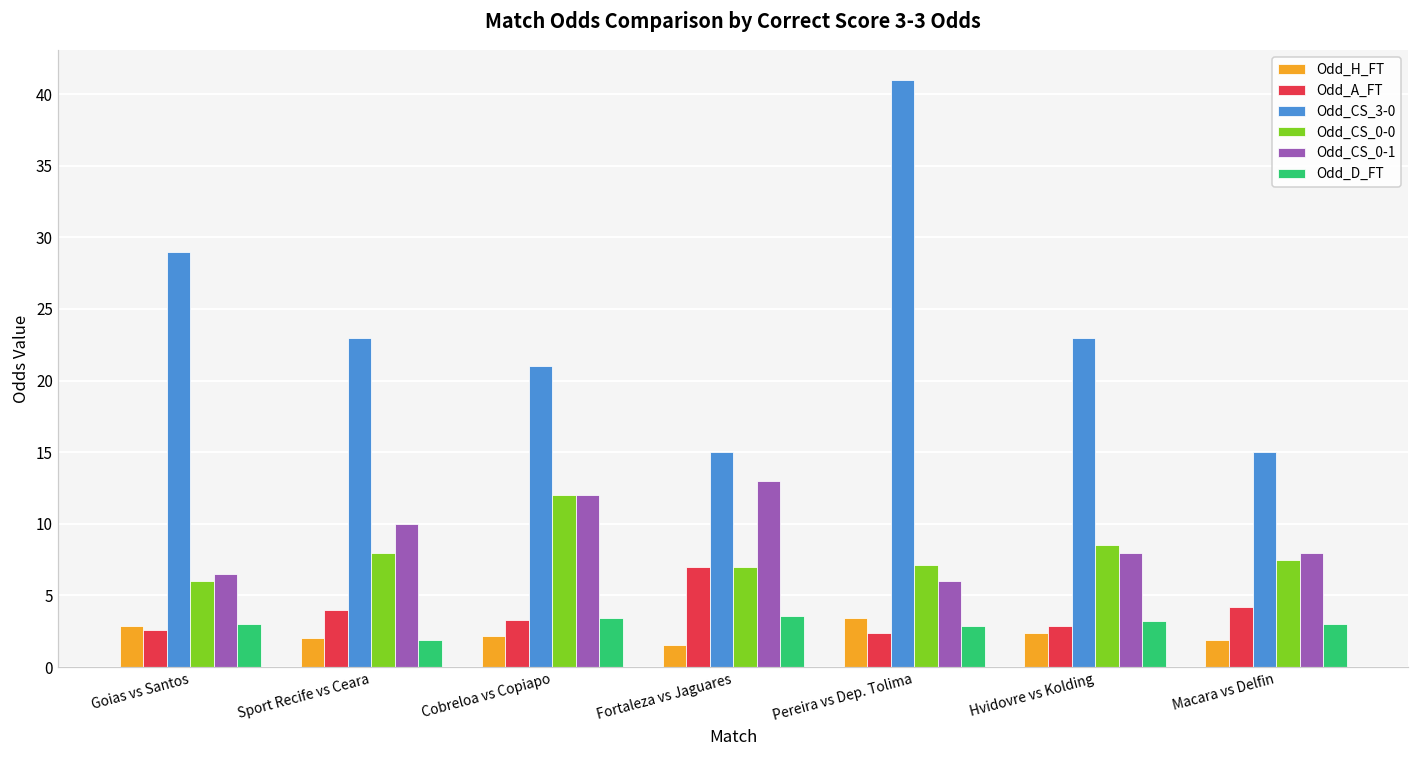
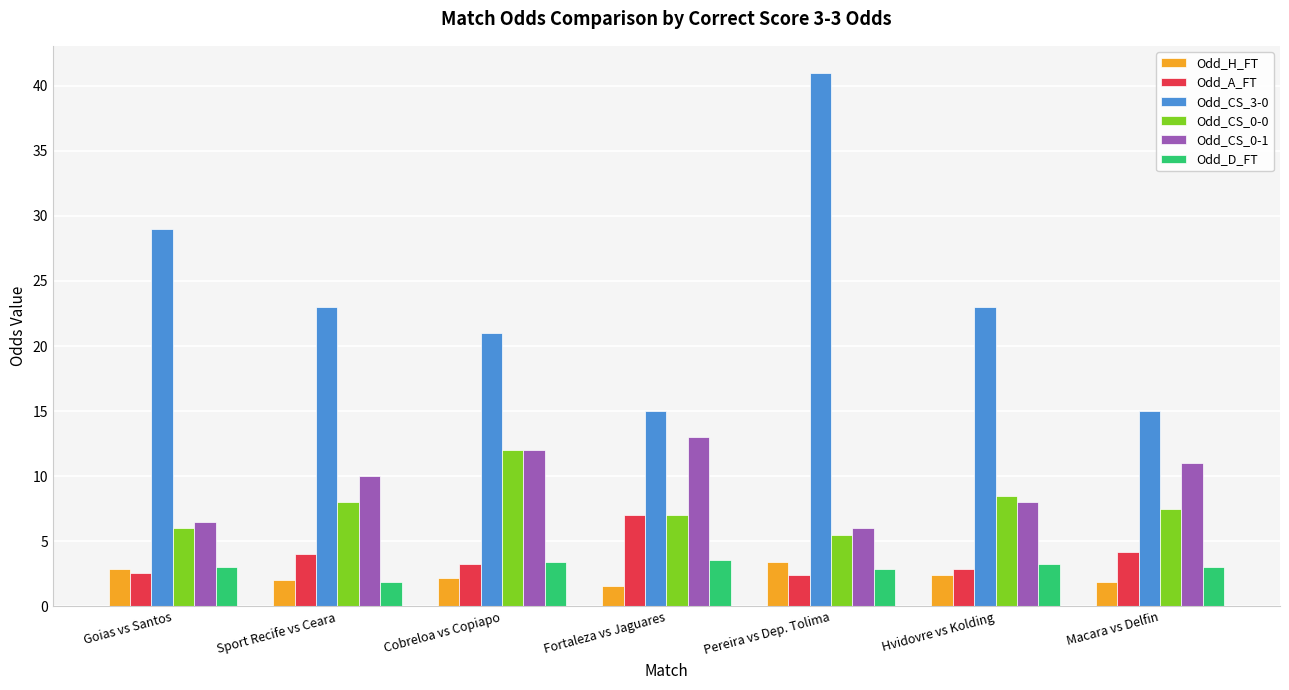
Odd_CS_0-0, Pereira vs Dep. Tolima: 7.1 -> 5.5
Odd_CS_0-1, Macara vs Delfin: 8 -> 11
